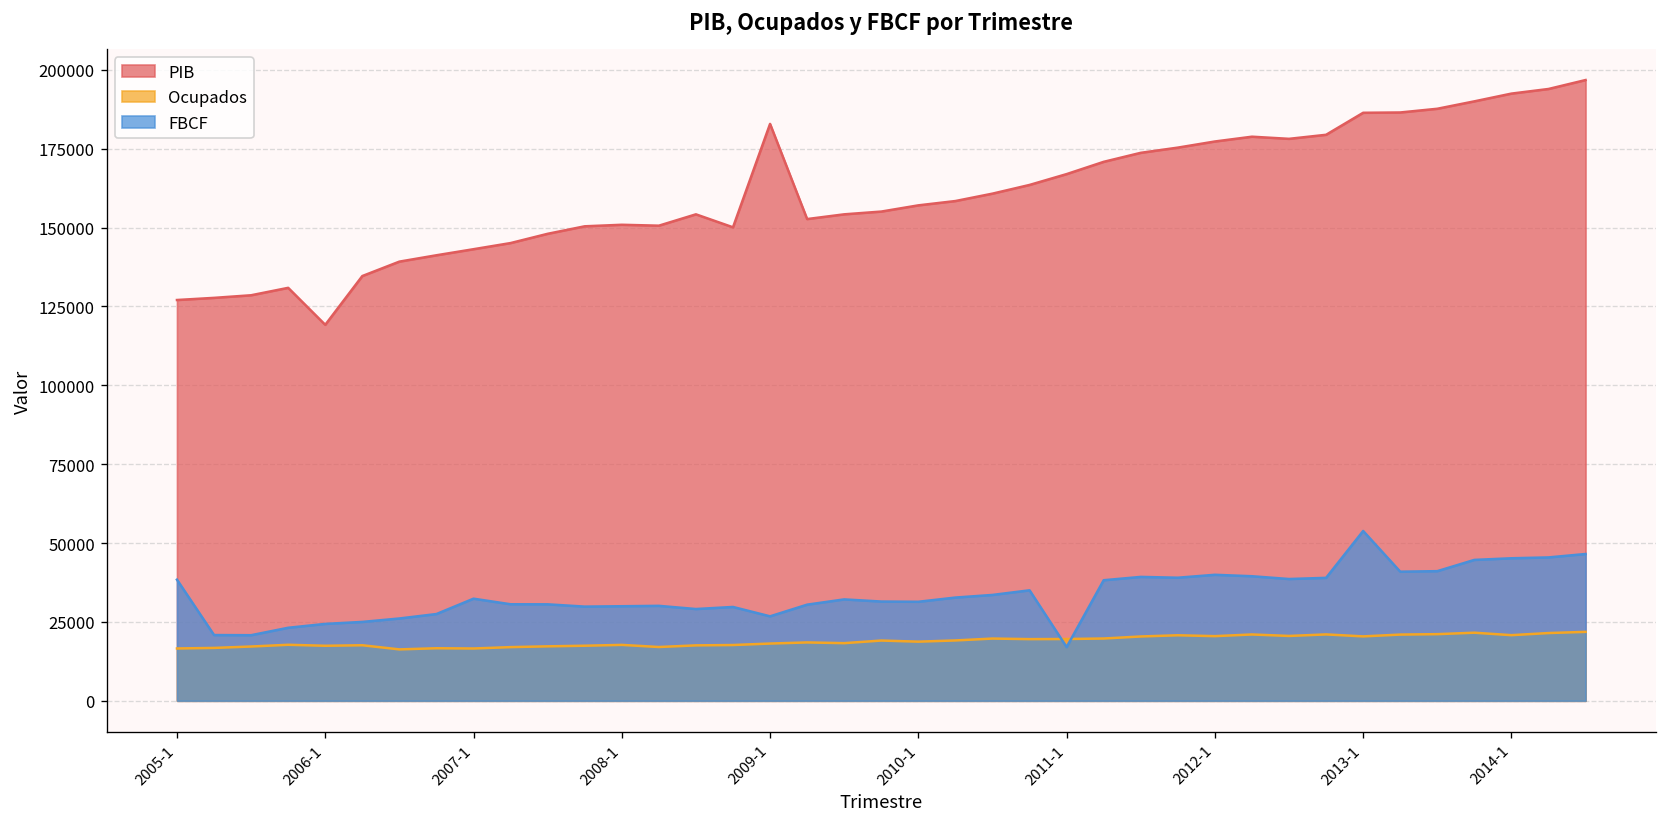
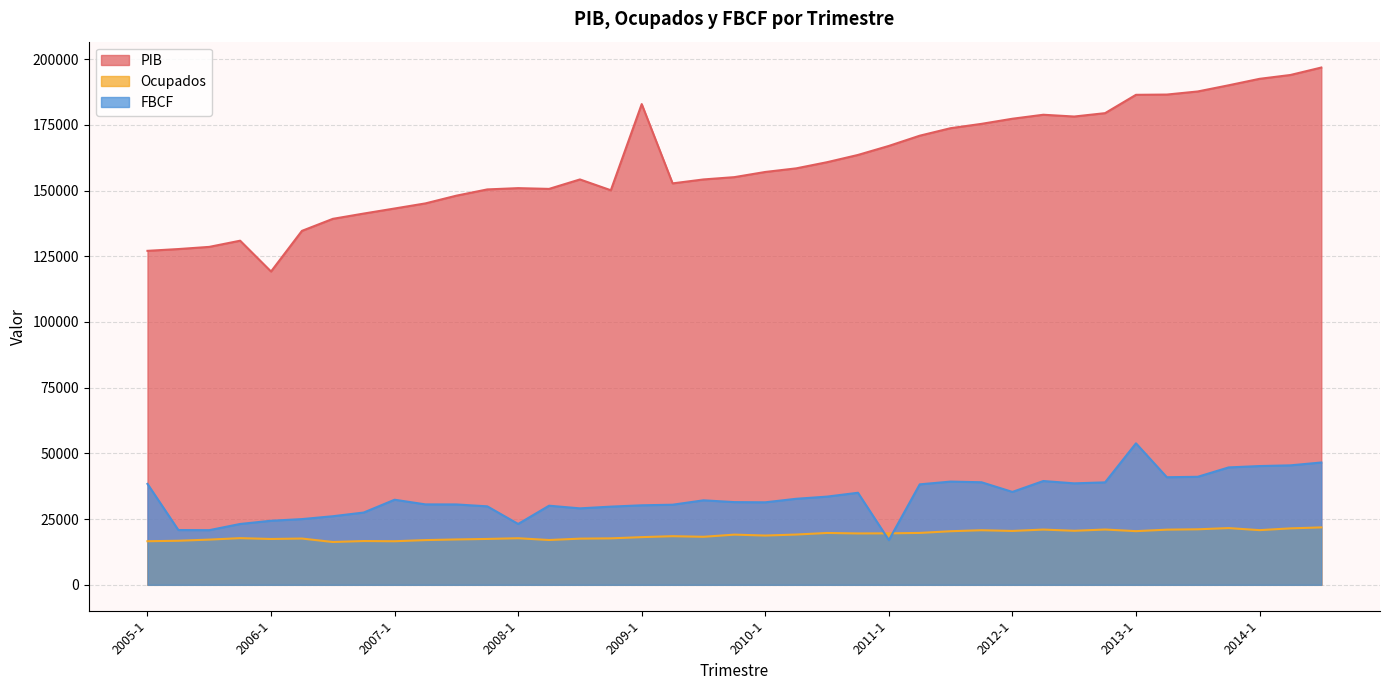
FBCF, 2008-1: 30000 -> 23000
FBCF, 2009-1: 27000 -> 30000
FBCF, 2012-1: 40000 -> 35000
